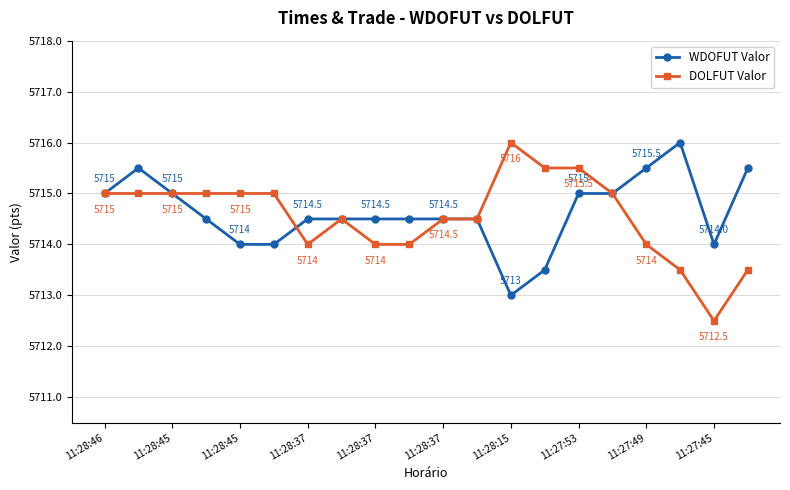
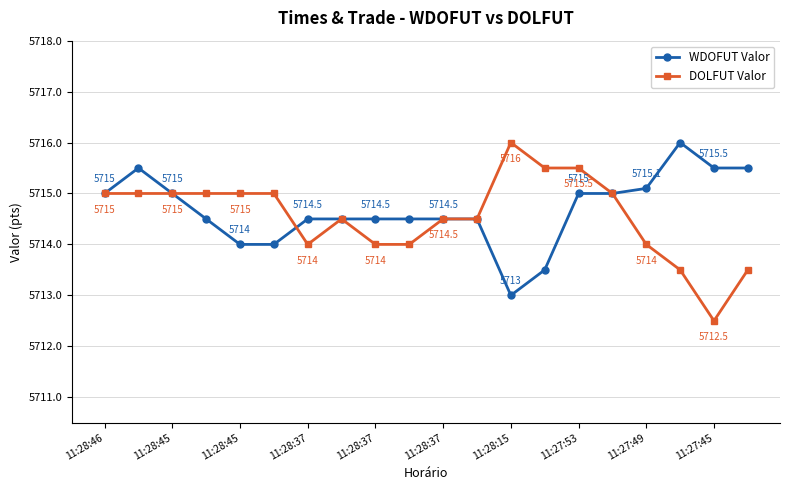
WDOFUT Valor, 11:27:49: 5715.5 -> 5715.1
WDOFUT Valor, 11:27:45: 5714.0 -> 5715.5
